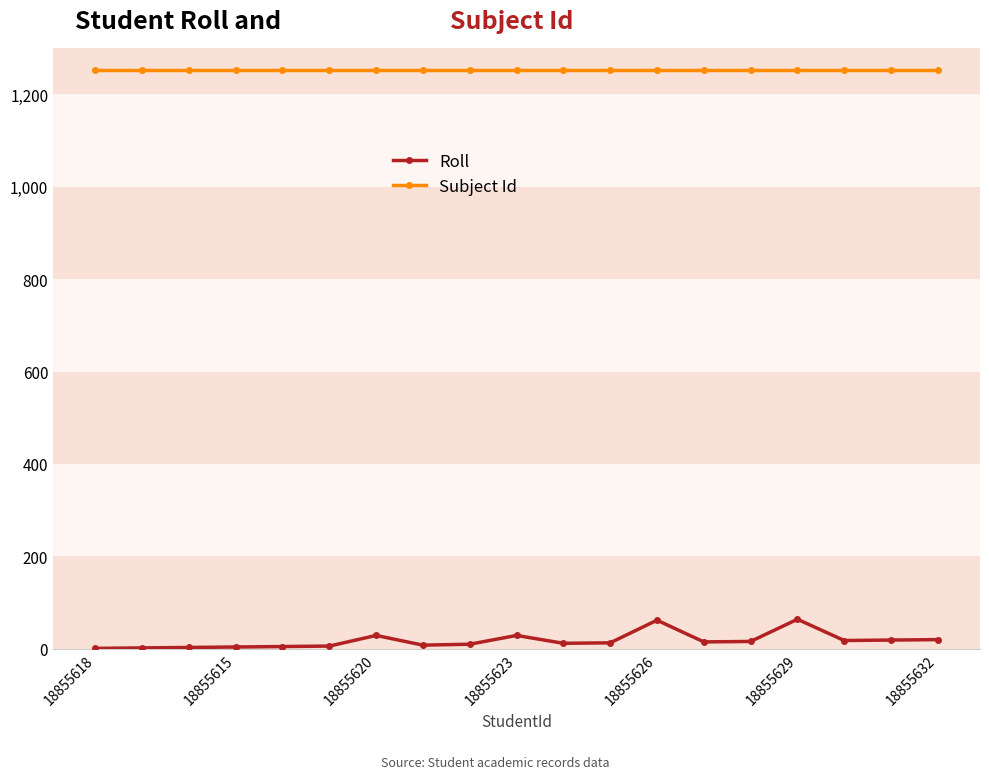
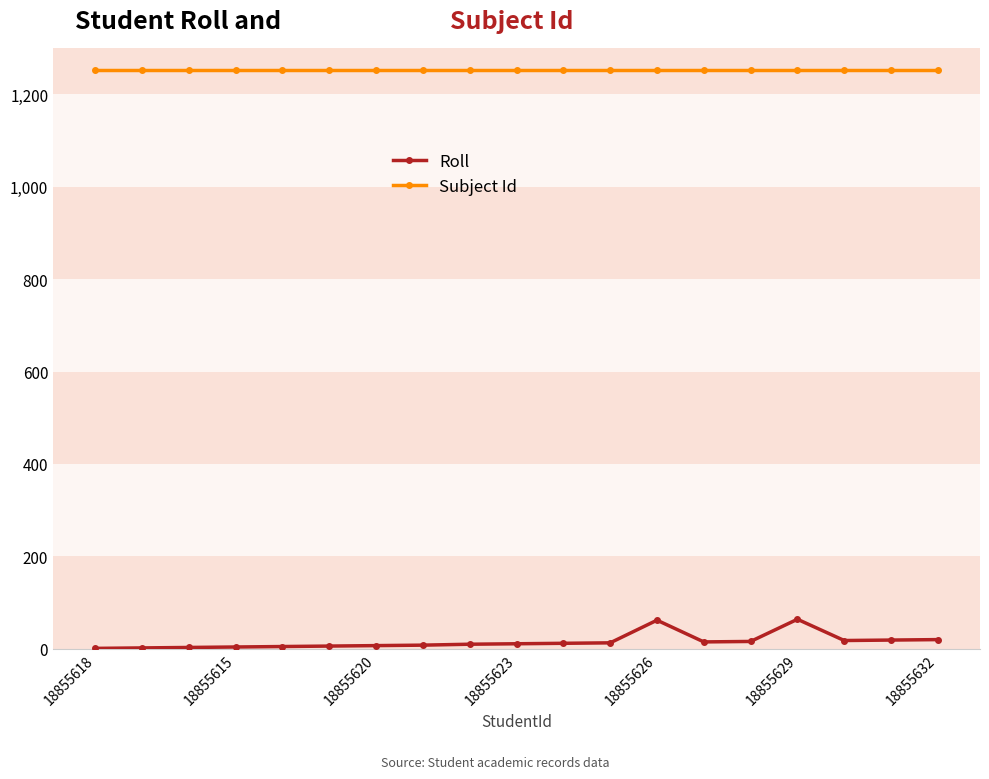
Roll, 18855620: 30 -> 10
Roll, 18855623: 30 -> 10
